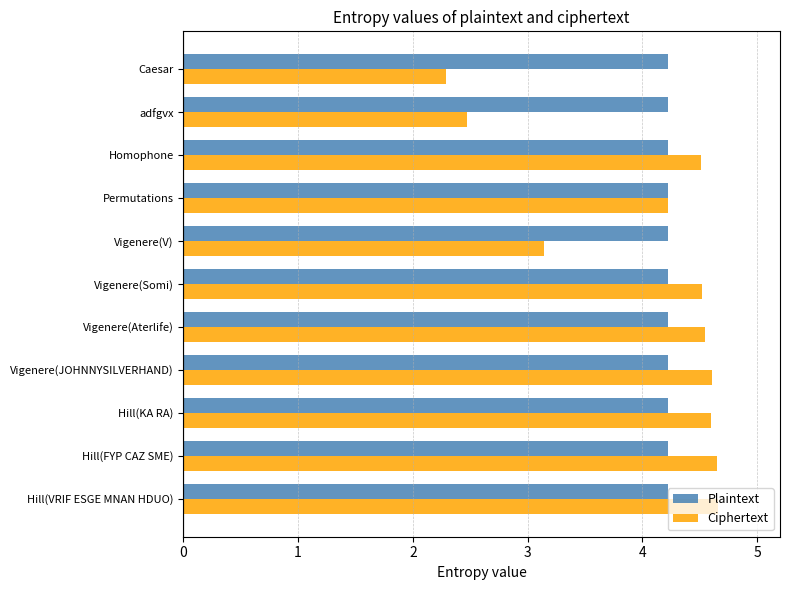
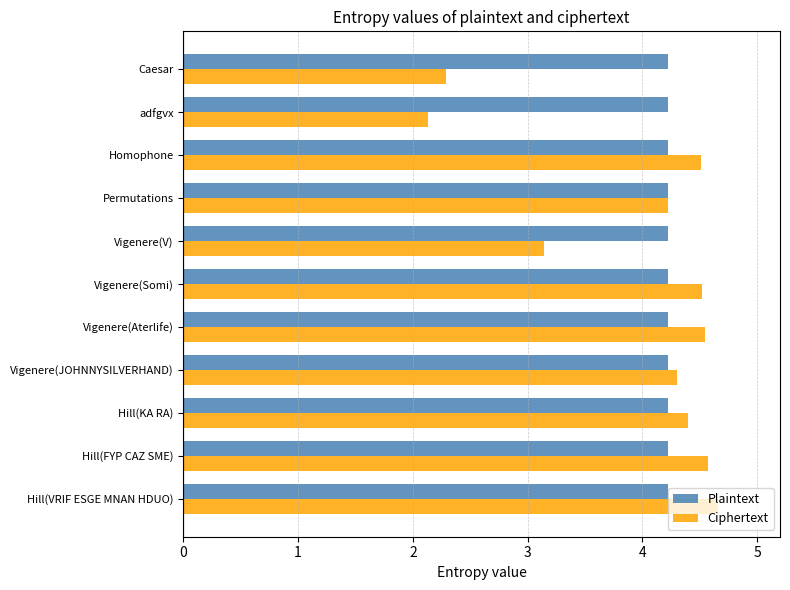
Ciphertext, adfgvx: 2.47 -> 2.13
Ciphertext, Vigenere(JOHNNYSILVERHAND): 4.61 -> 4.30
Ciphertext, Hill(KA RA): 4.6 -> 4.4
Ciphertext, Hill(FYP CAZ SME): 4.65 -> 4.57
